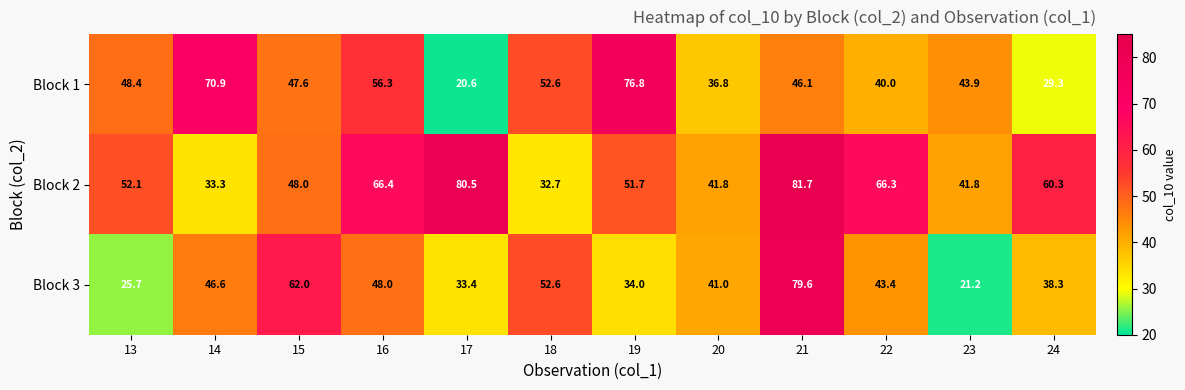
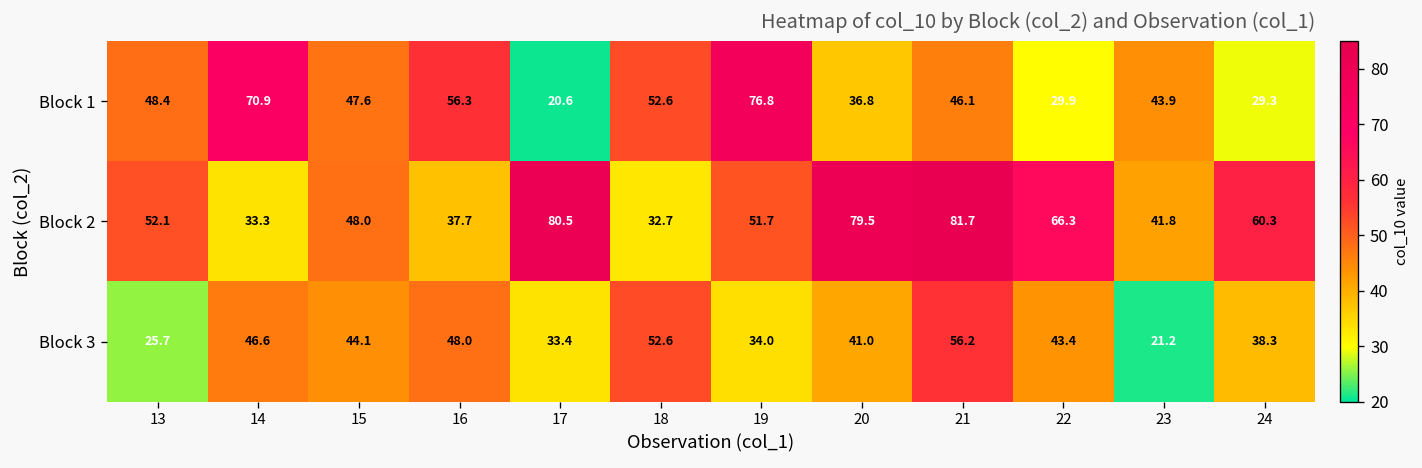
Block 1, 22: 40.0 -> 29.9
Block 2, 16: 66.4 -> 37.7
Block 2, 20: 41.8 -> 79.5
Block 3, 15: 62.0 -> 44.1
Block 3, 21: 79.6 -> 56.2
